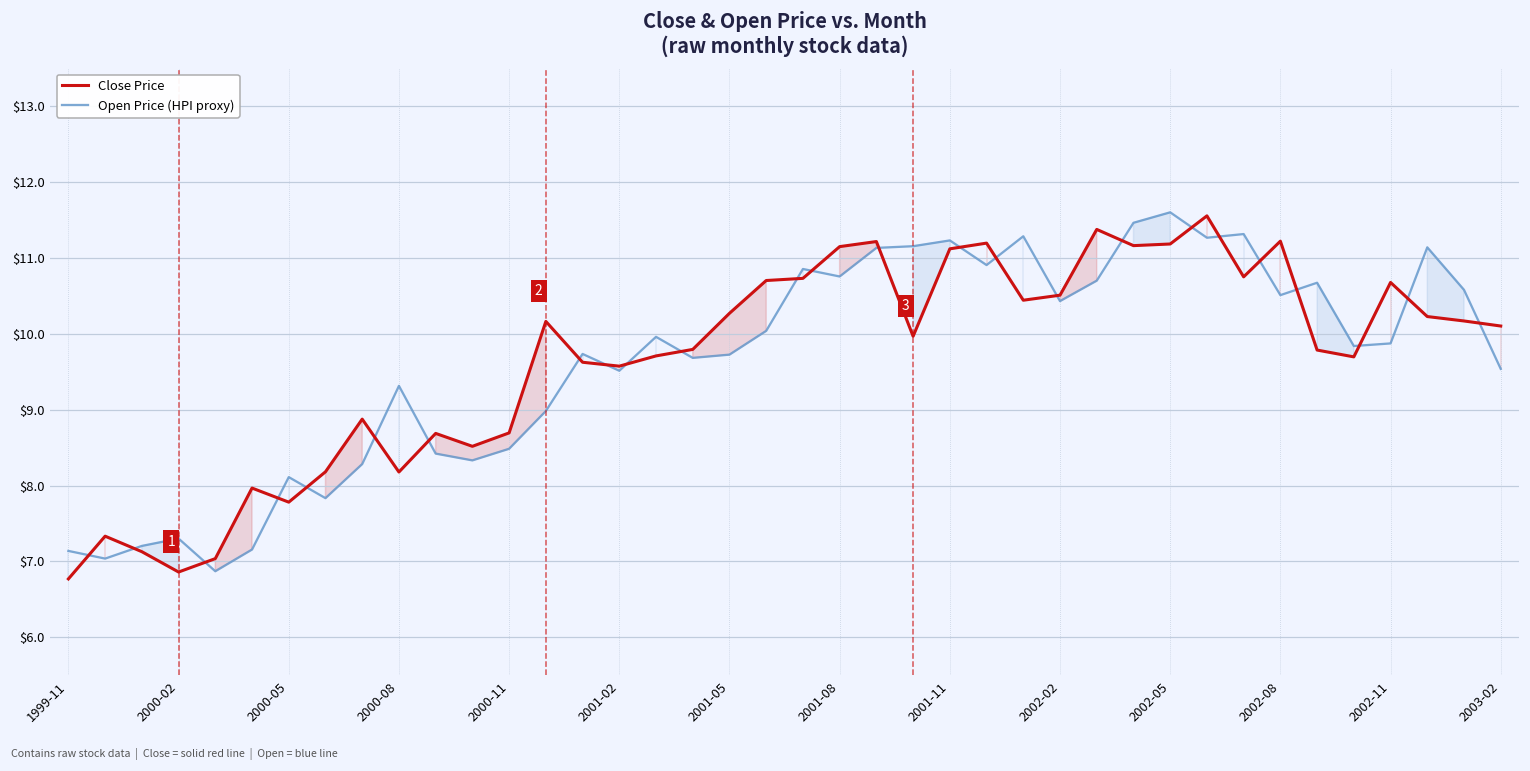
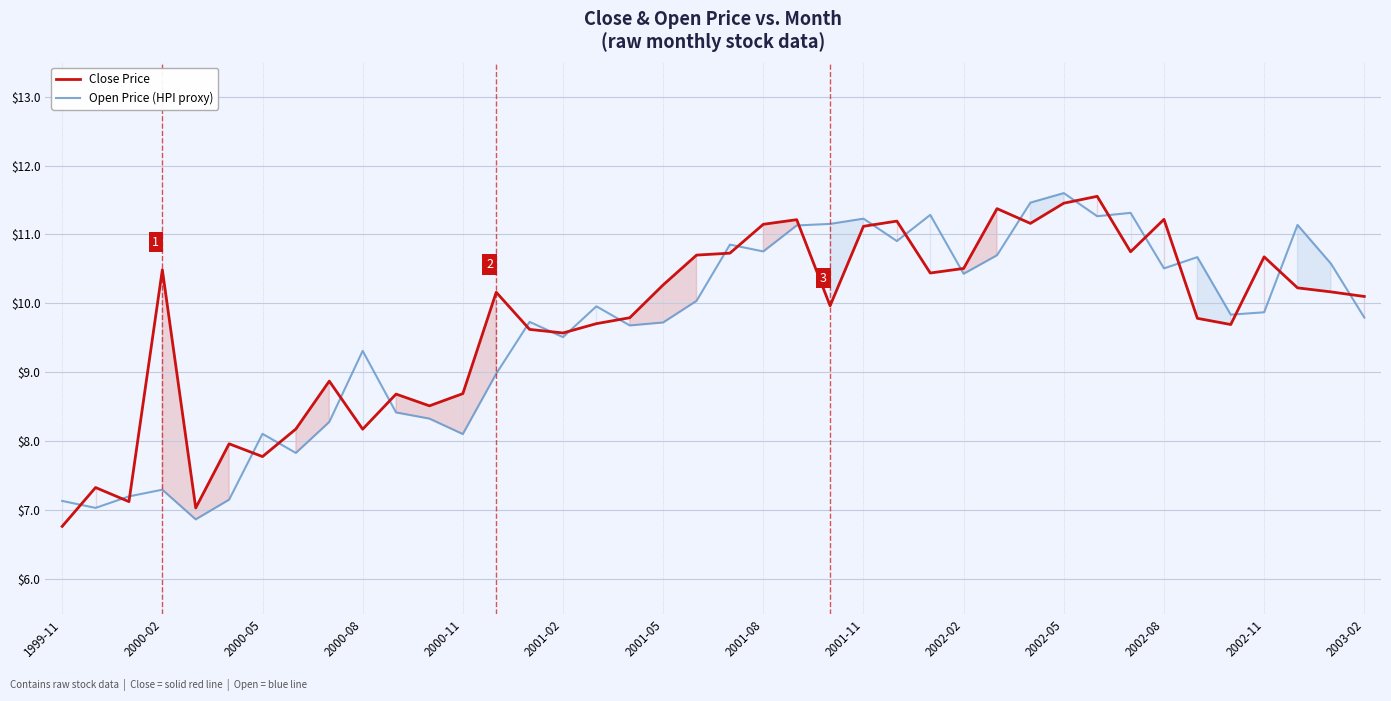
Close Price, 2000-02: $6.9 -> $10.5
Open Price (HPI proxy), 2000-11: $8.5 -> $8.1
Close Price, 2002-05: $11.2 -> $11.5
Open Price (HPI proxy), 2003-02: $9.5 -> $9.8
